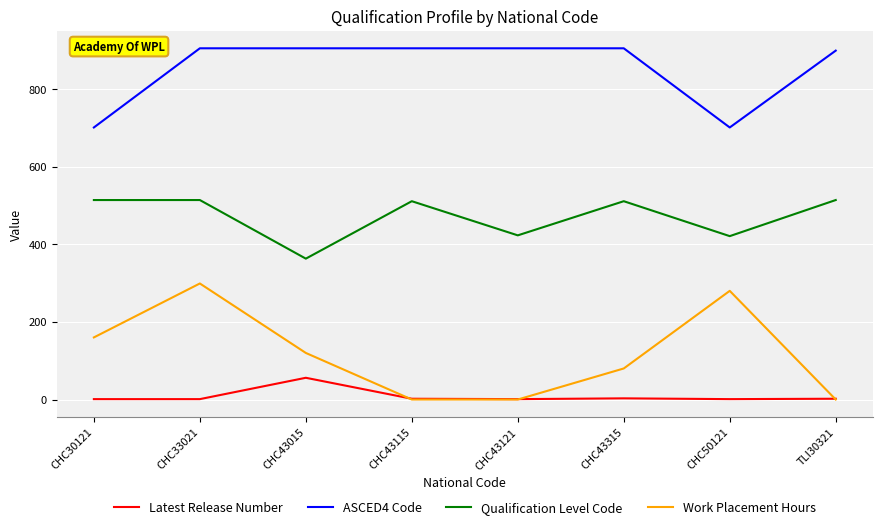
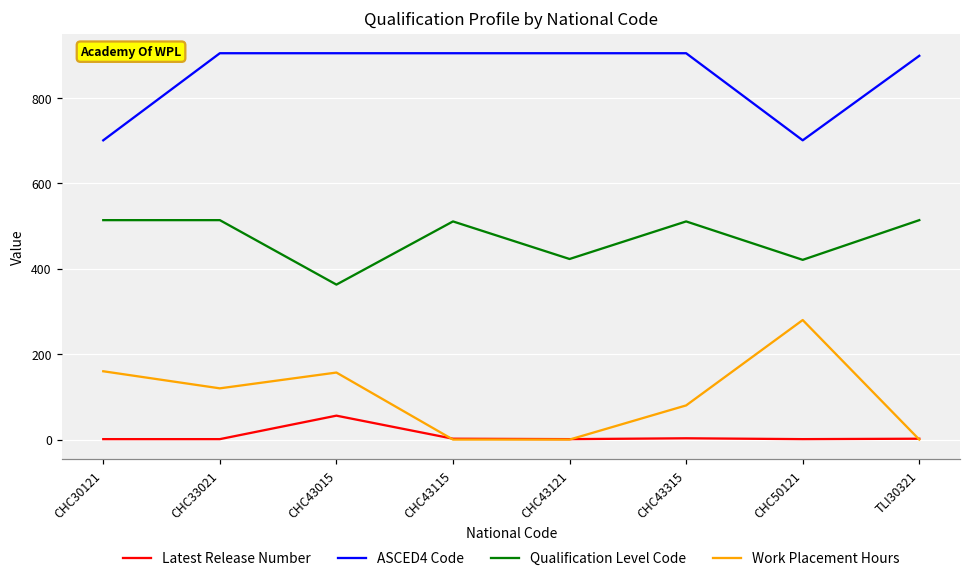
Work Placement Hours, CHC33021: 300 -> 120
Work Placement Hours, CHC43015: 120 -> 160
